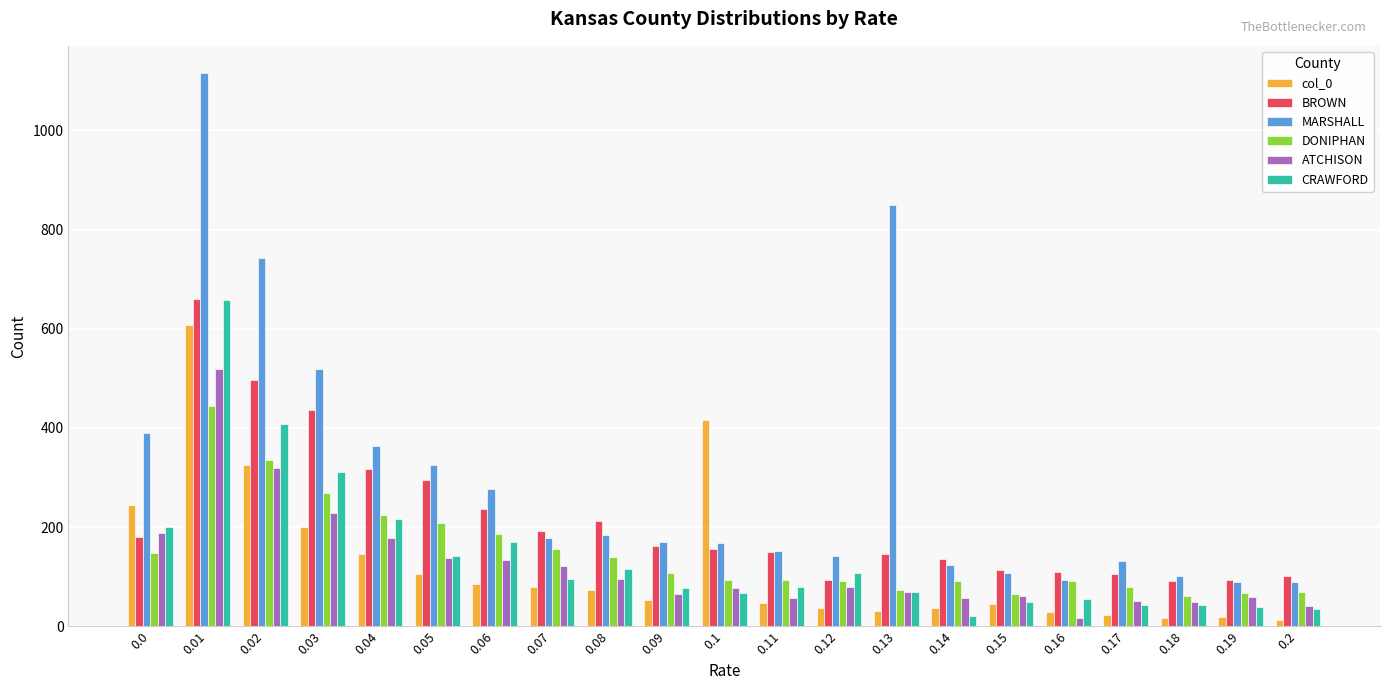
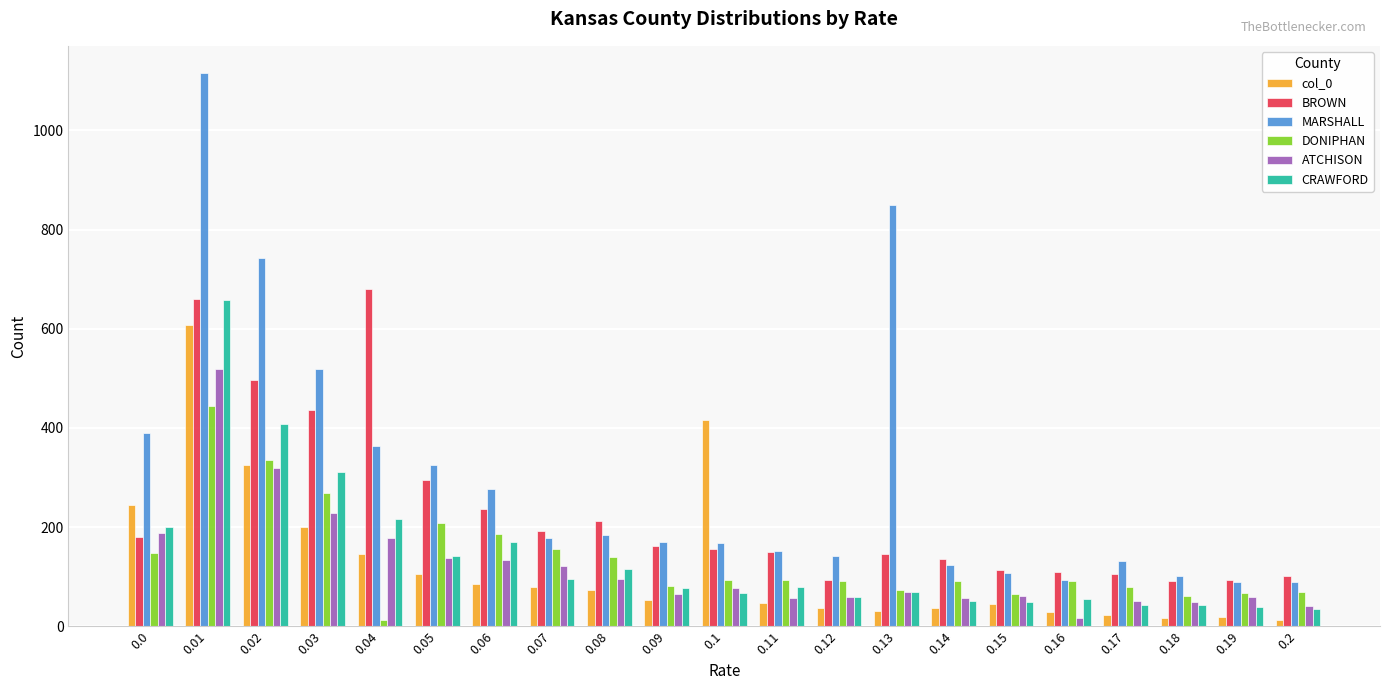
BROWN, 0.04: 320 -> 680
DONIPHAN, 0.04: 220 -> 10
DONIPHAN, 0.09: 110 -> 80
ATCHISON, 0.12: 80 -> 60
CRAWFORD, 0.12: 110 -> 60
CRAWFORD, 0.14: 20 -> 50
